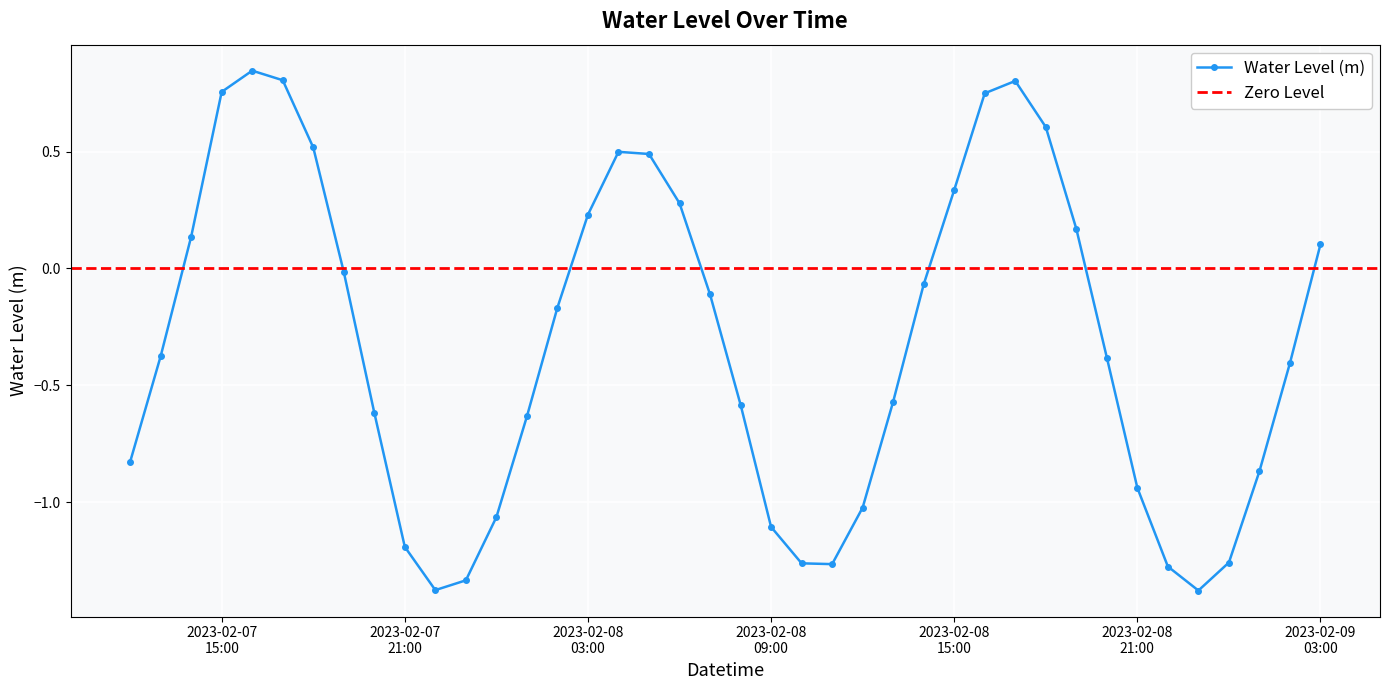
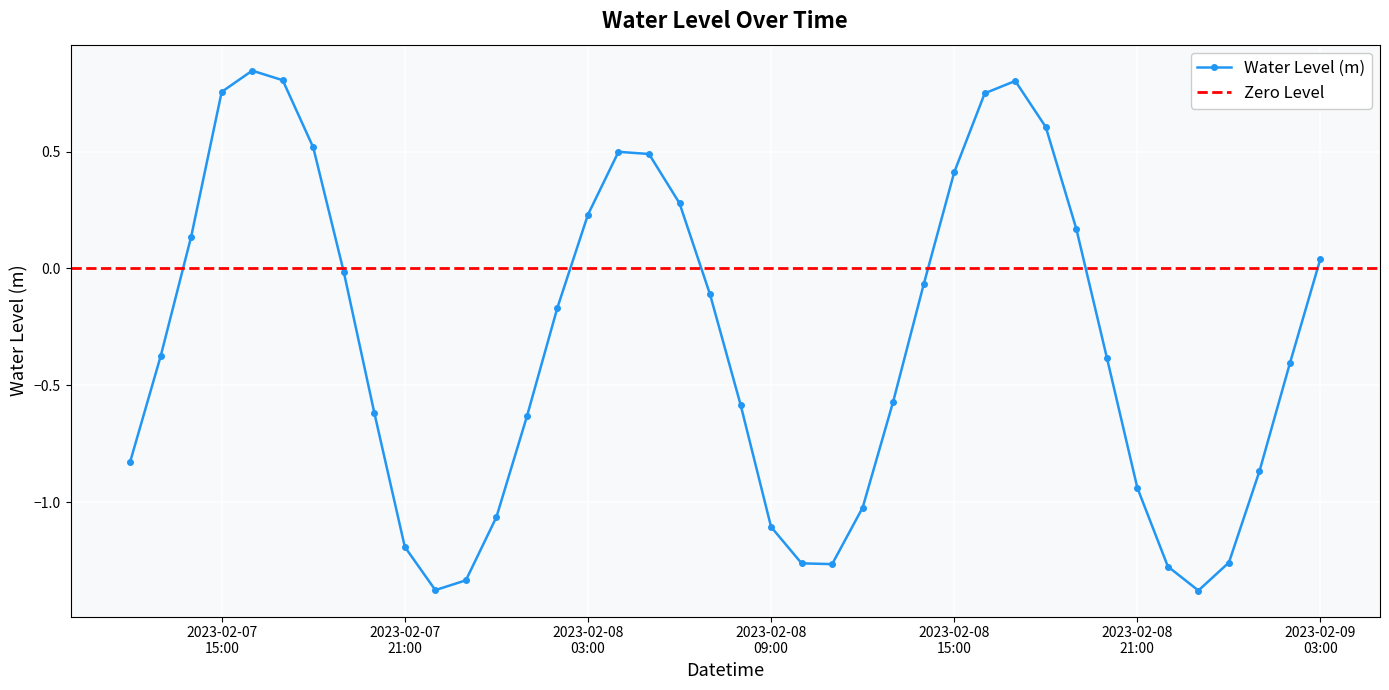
2023-02-08 15:00: 0.34 -> 0.41
2023-02-09 03:00: 0.10 -> 0.04
